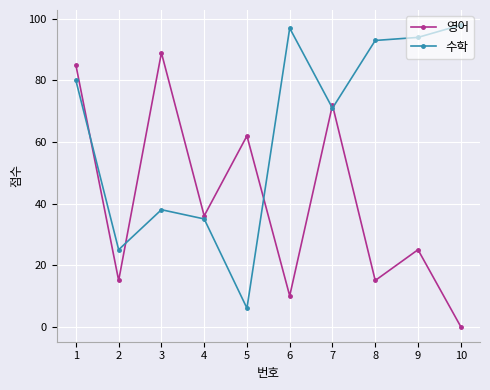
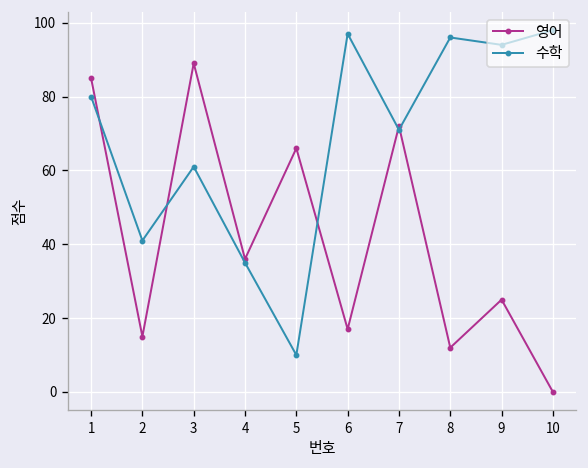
수학, 2: 25 -> 41
수학, 3: 38 -> 61
영어, 5: 62 -> 66
수학, 5: 6 -> 10
영어, 6: 10 -> 17
영어, 8: 15 -> 12
수학, 8: 93 -> 96
